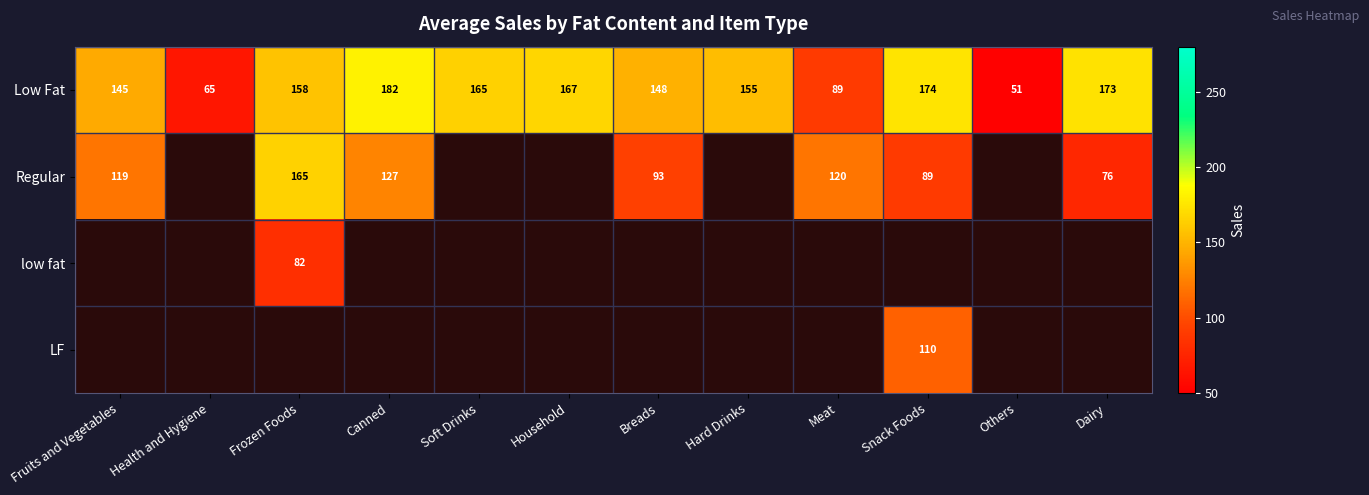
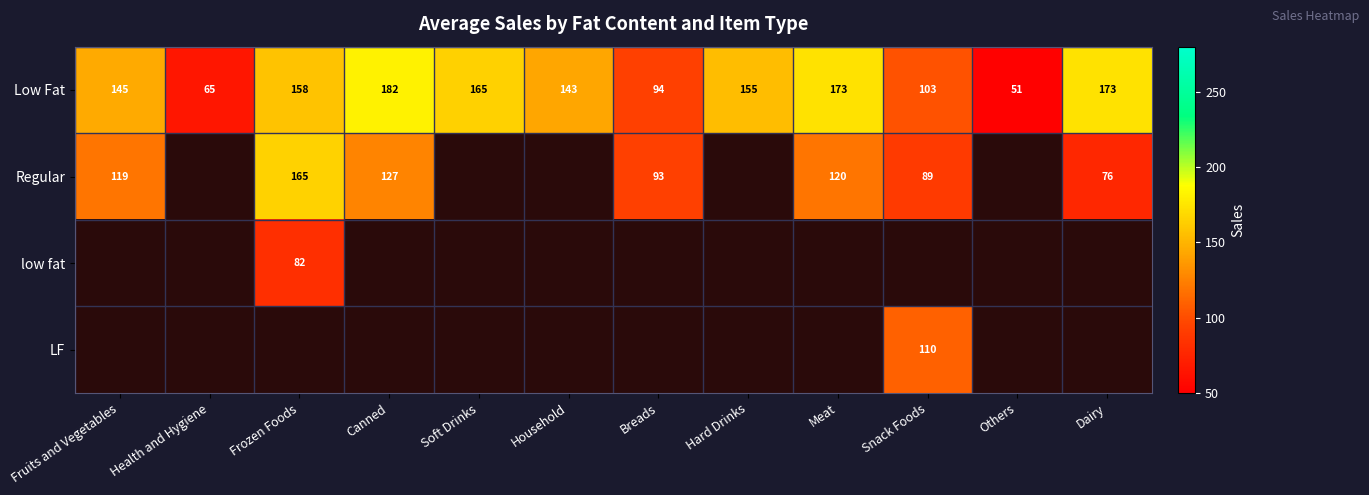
Low Fat, Household: 167 -> 143
Low Fat, Breads: 148 -> 94
Low Fat, Meat: 89 -> 173
Low Fat, Snack Foods: 174 -> 103
